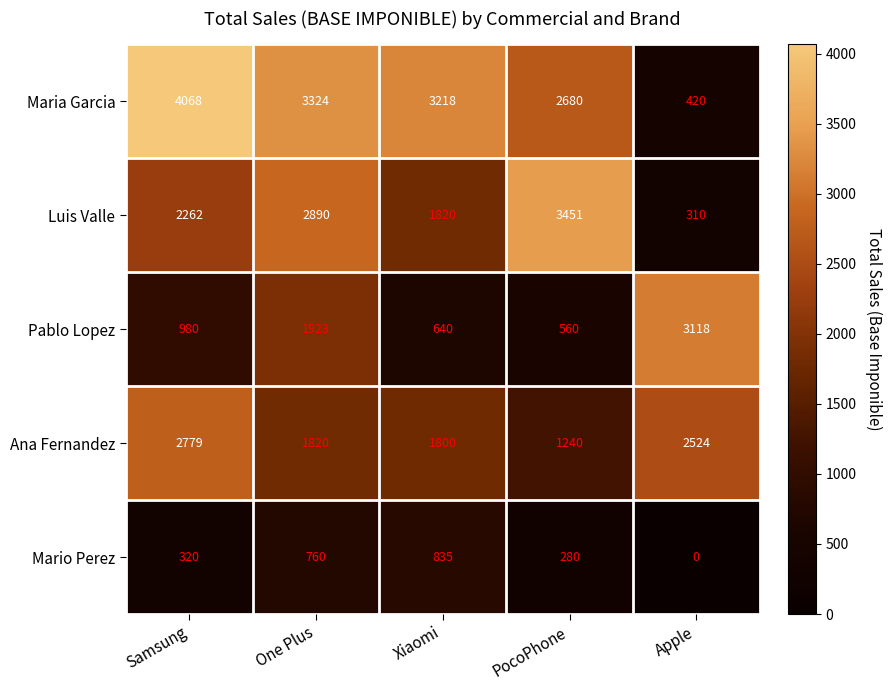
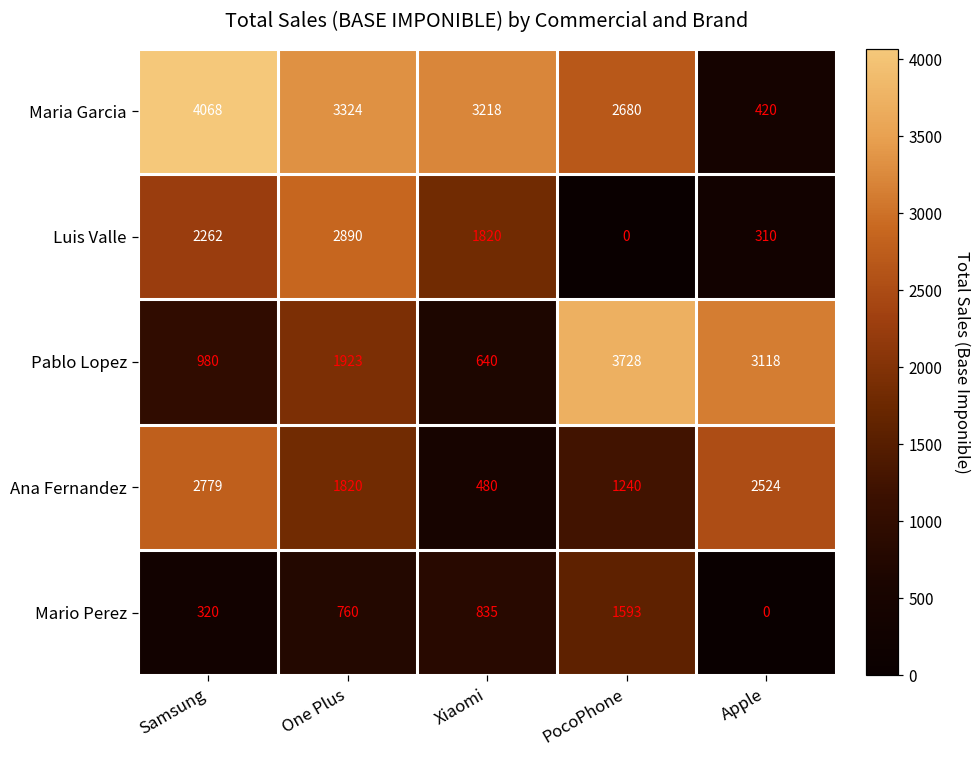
Luis Valle, PocoPhone: 3451 -> 0
Pablo Lopez, PocoPhone: 560 -> 3728
Ana Fernandez, Xiaomi: 1800 -> 480
Mario Perez, PocoPhone: 280 -> 1593
